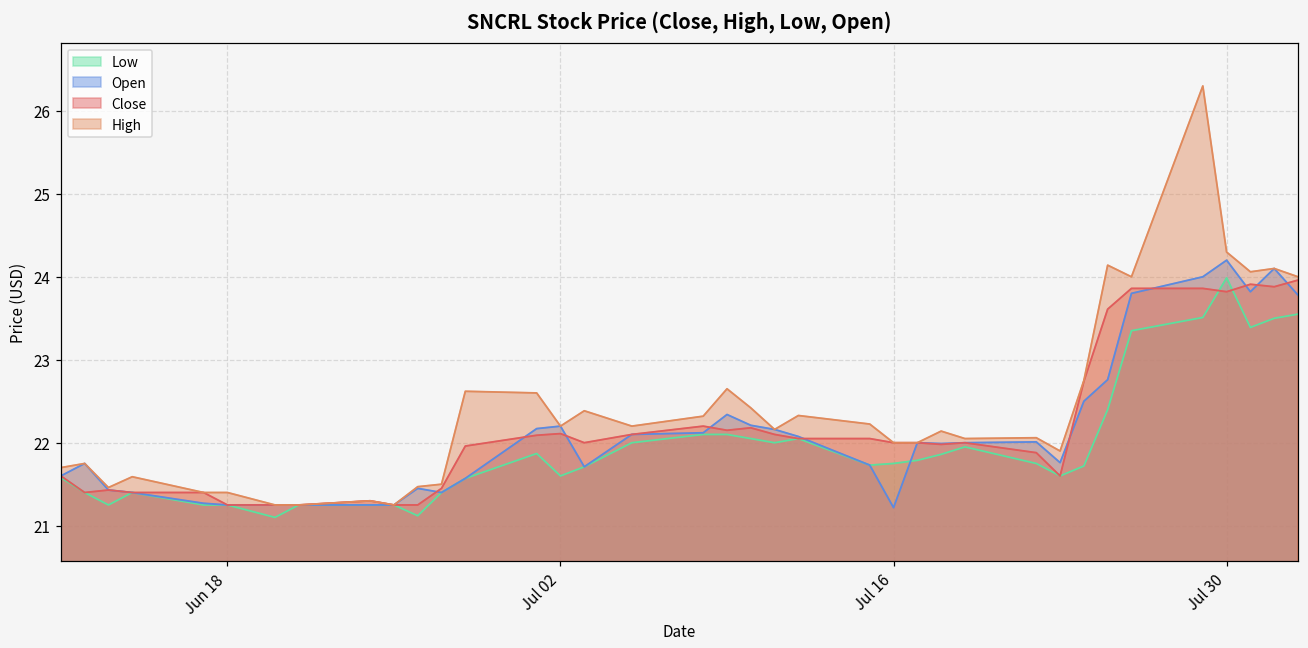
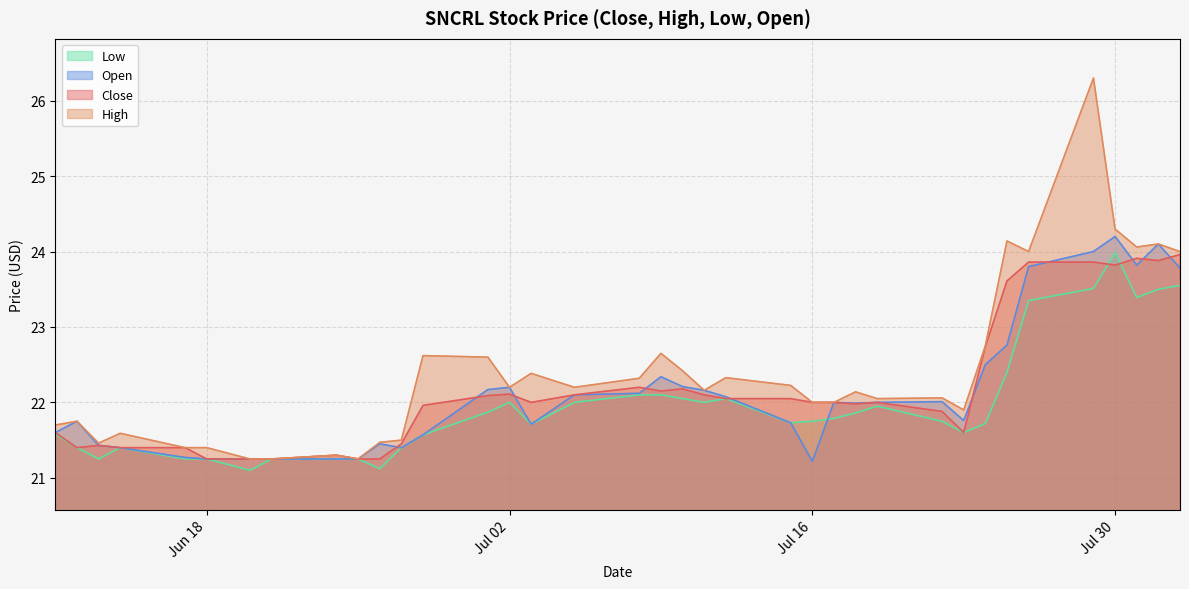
Low, Jul 02: 21.6 -> 22.0
